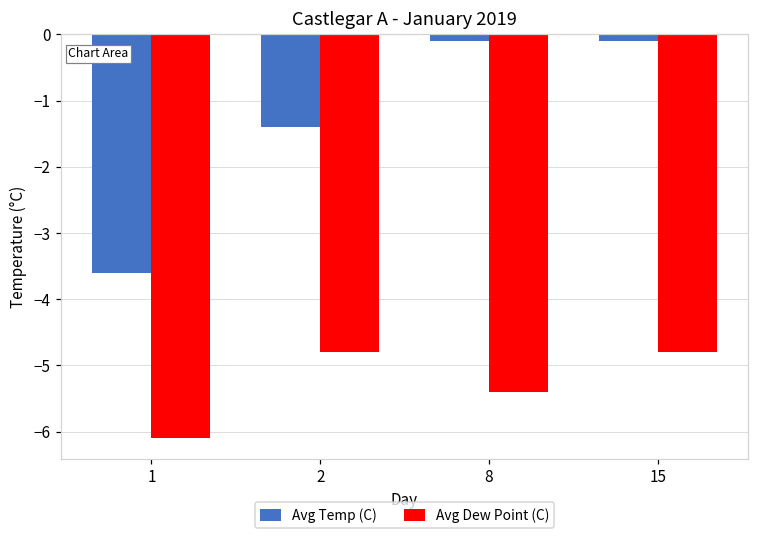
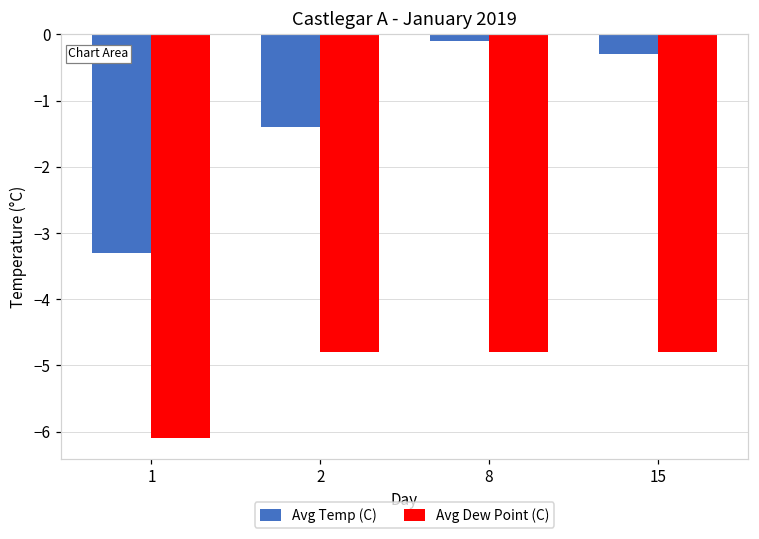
Avg Temp (C), 1: -3.6 -> -3.3
Avg Dew Point (C), 8: -5.4 -> -4.8
Avg Temp (C), 15: -0.1 -> -0.3
